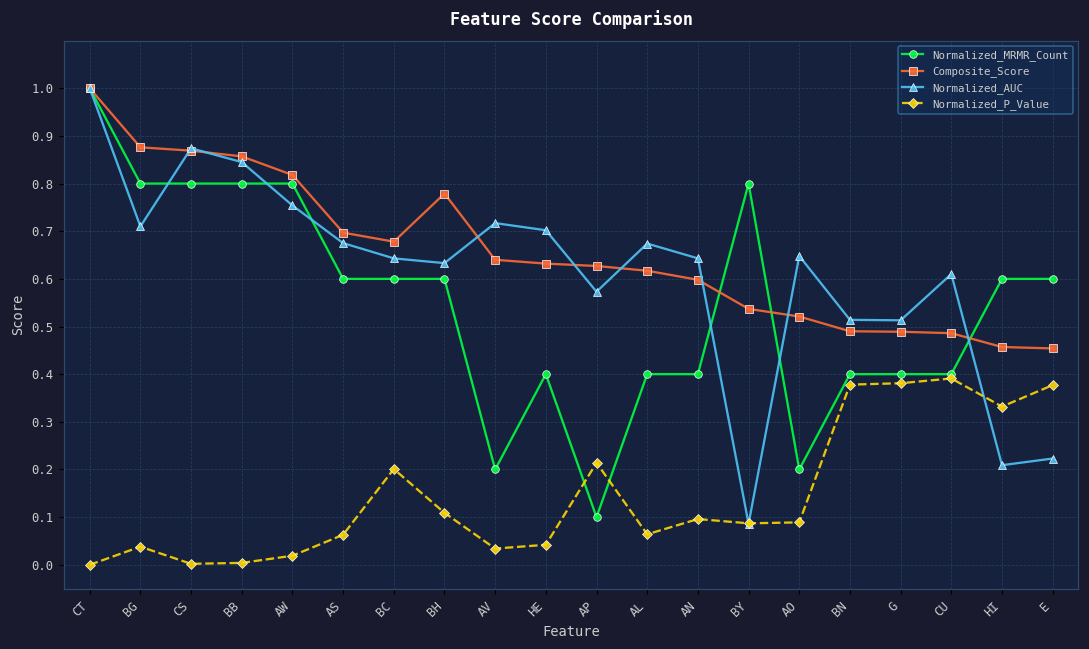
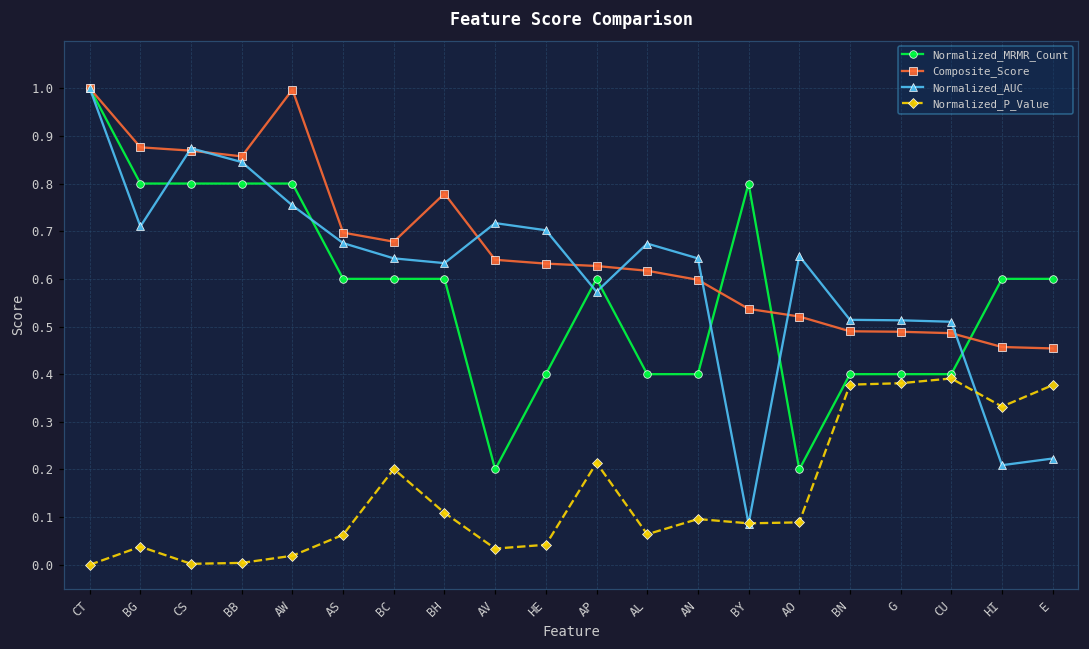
Composite_Score, AW: 0.82 -> 1.00
Normalized_MRMR_Count, AP: 0.1 -> 0.6
Normalized_AUC, CU: 0.61 -> 0.51
